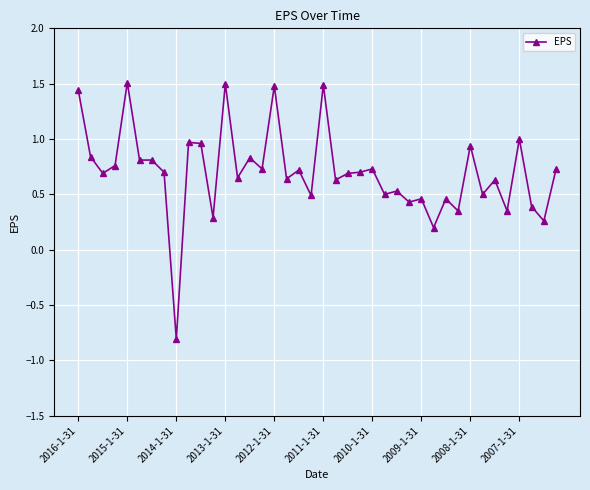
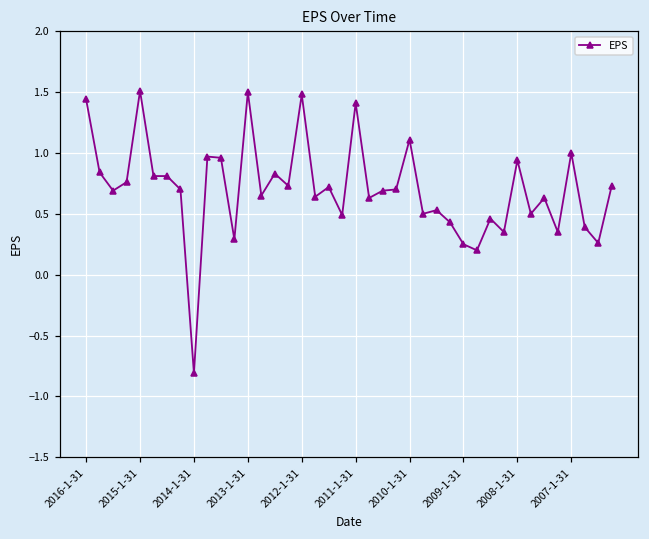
2011-1-31: 1.49 -> 1.41
2010-1-31: 0.73 -> 1.11
2009-1-31: 0.46 -> 0.25
